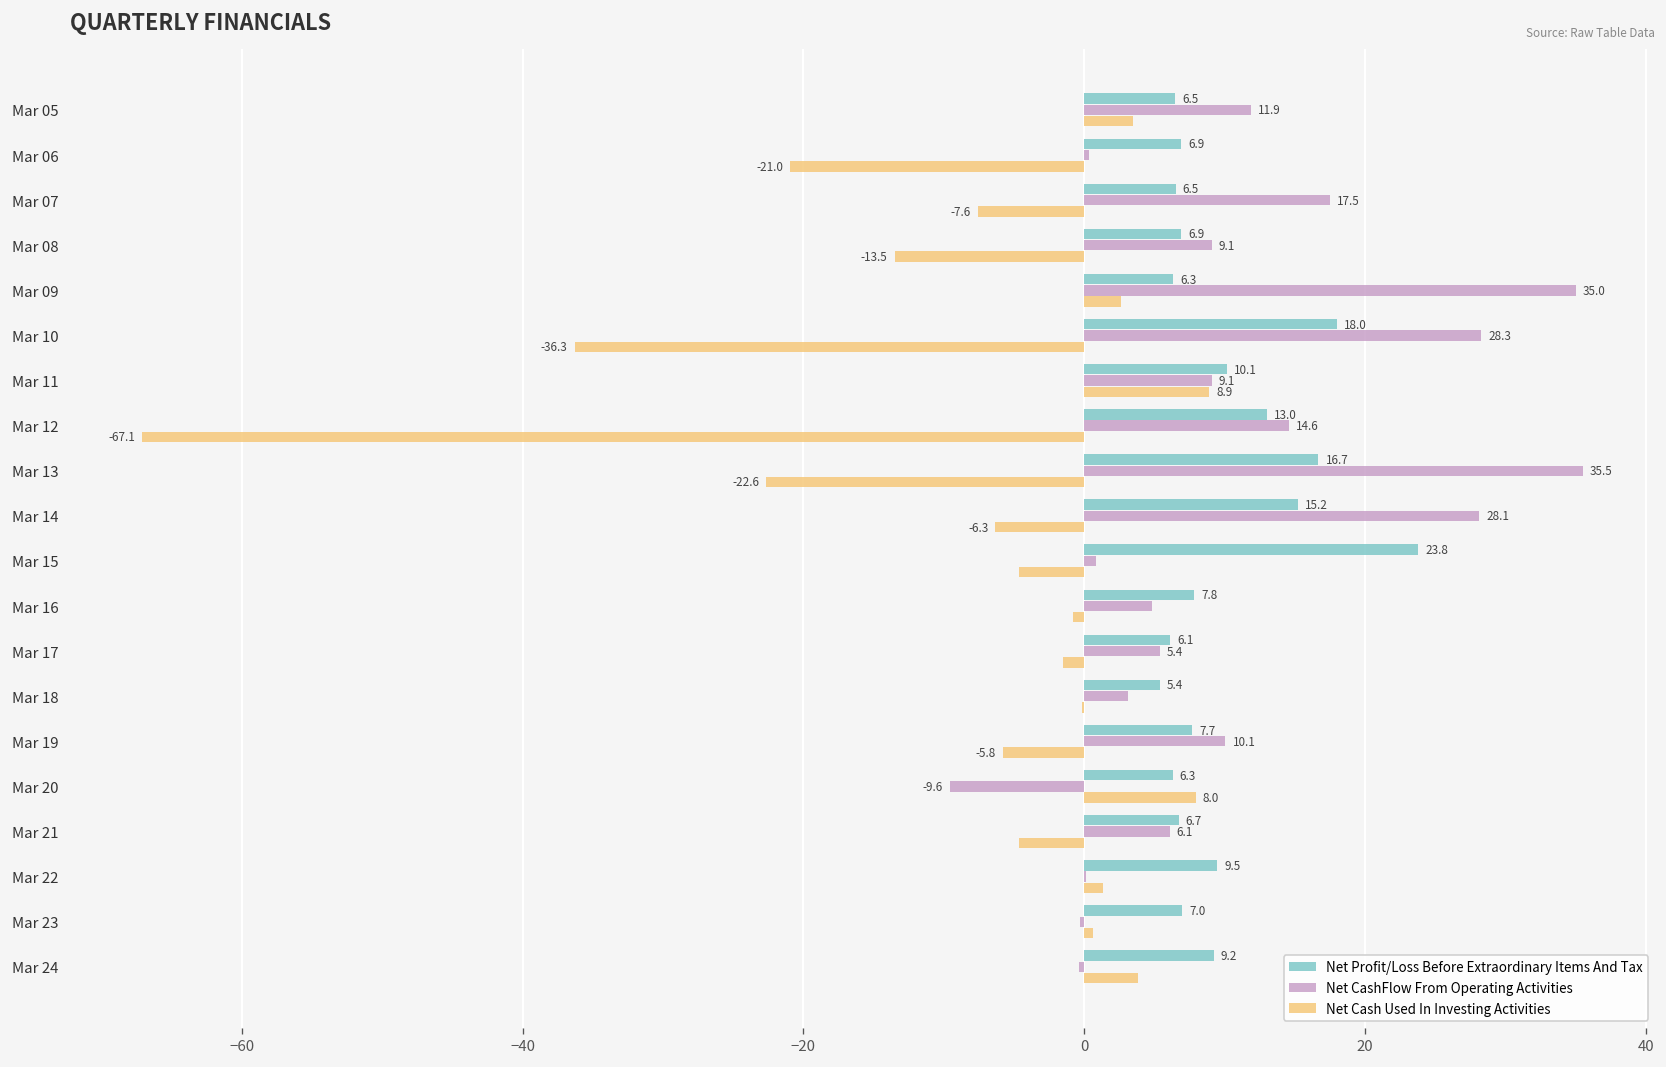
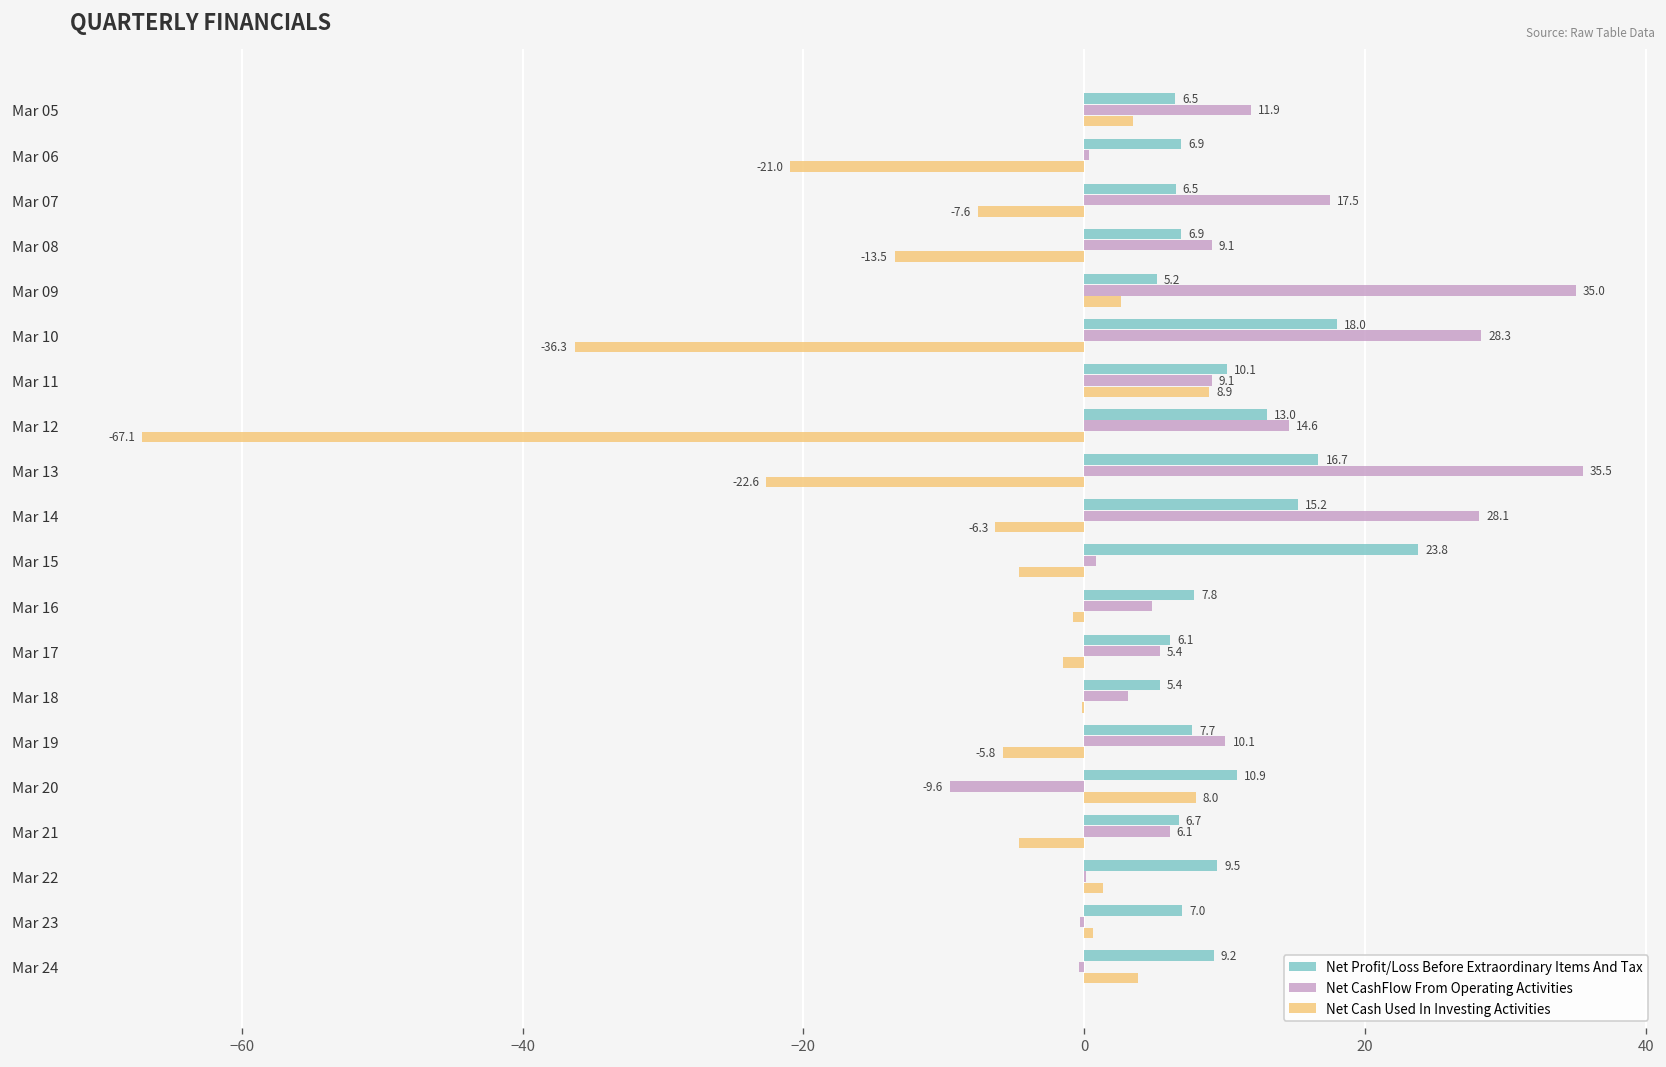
Net Profit/Loss Before Extraordinary Items And Tax, Mar 09: 6.3 -> 5.2
Net Profit/Loss Before Extraordinary Items And Tax, Mar 20: 6.3 -> 10.9
